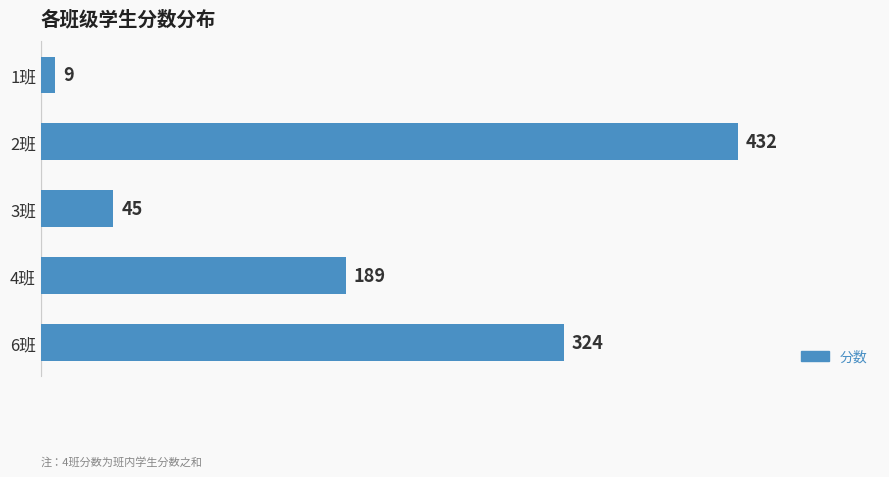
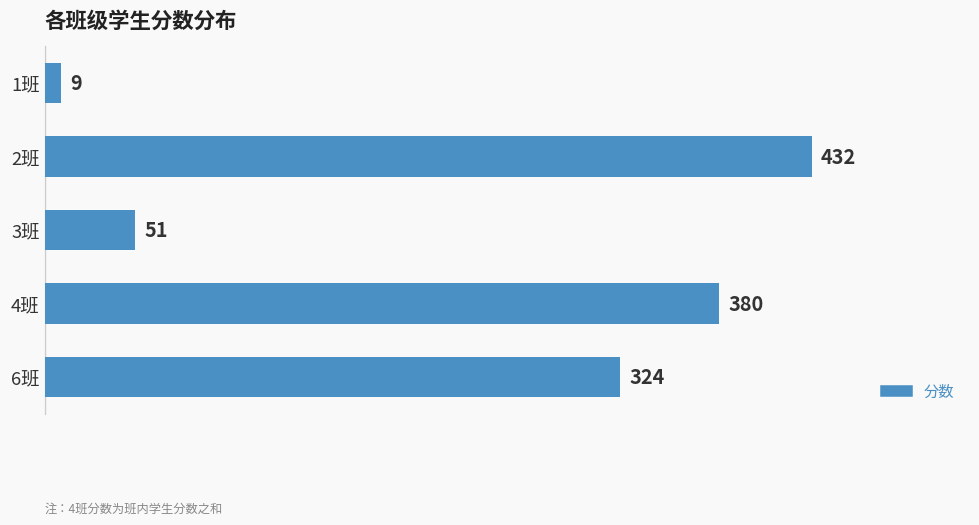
3班: 45 -> 51
4班: 189 -> 380
